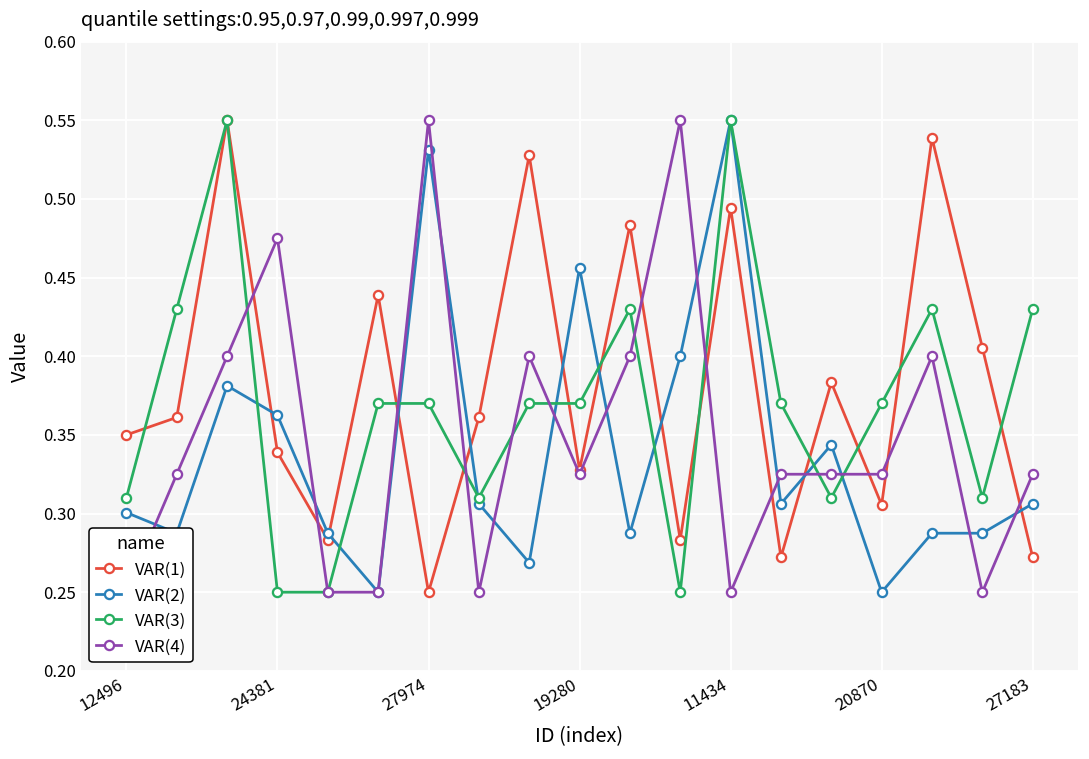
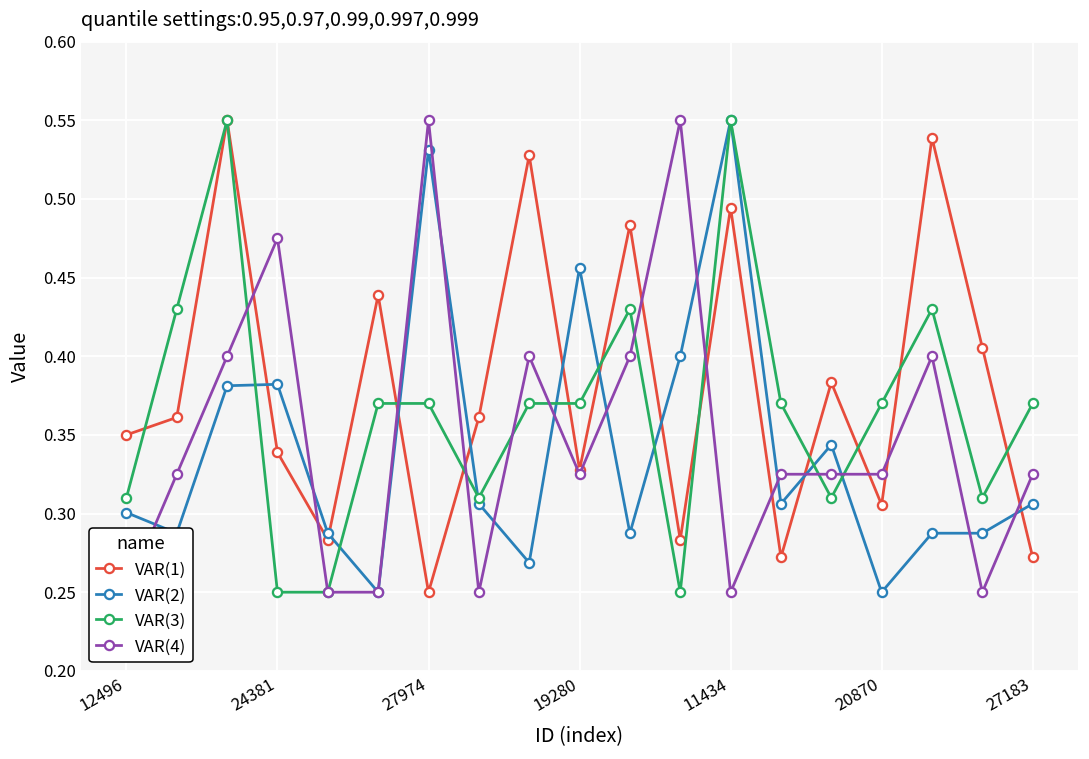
VAR(2), 24381: 0.363 -> 0.382
VAR(3), 27183: 0.430 -> 0.370
